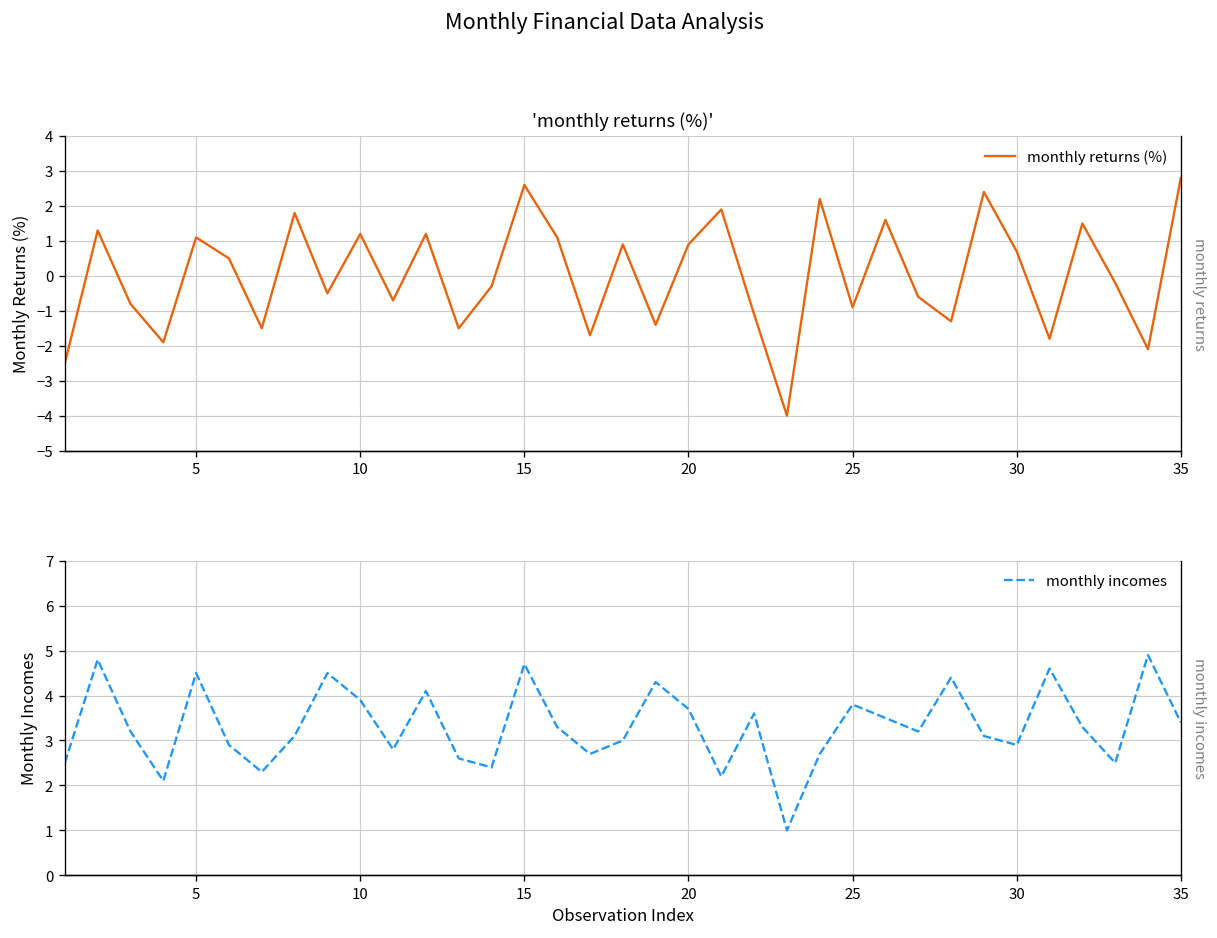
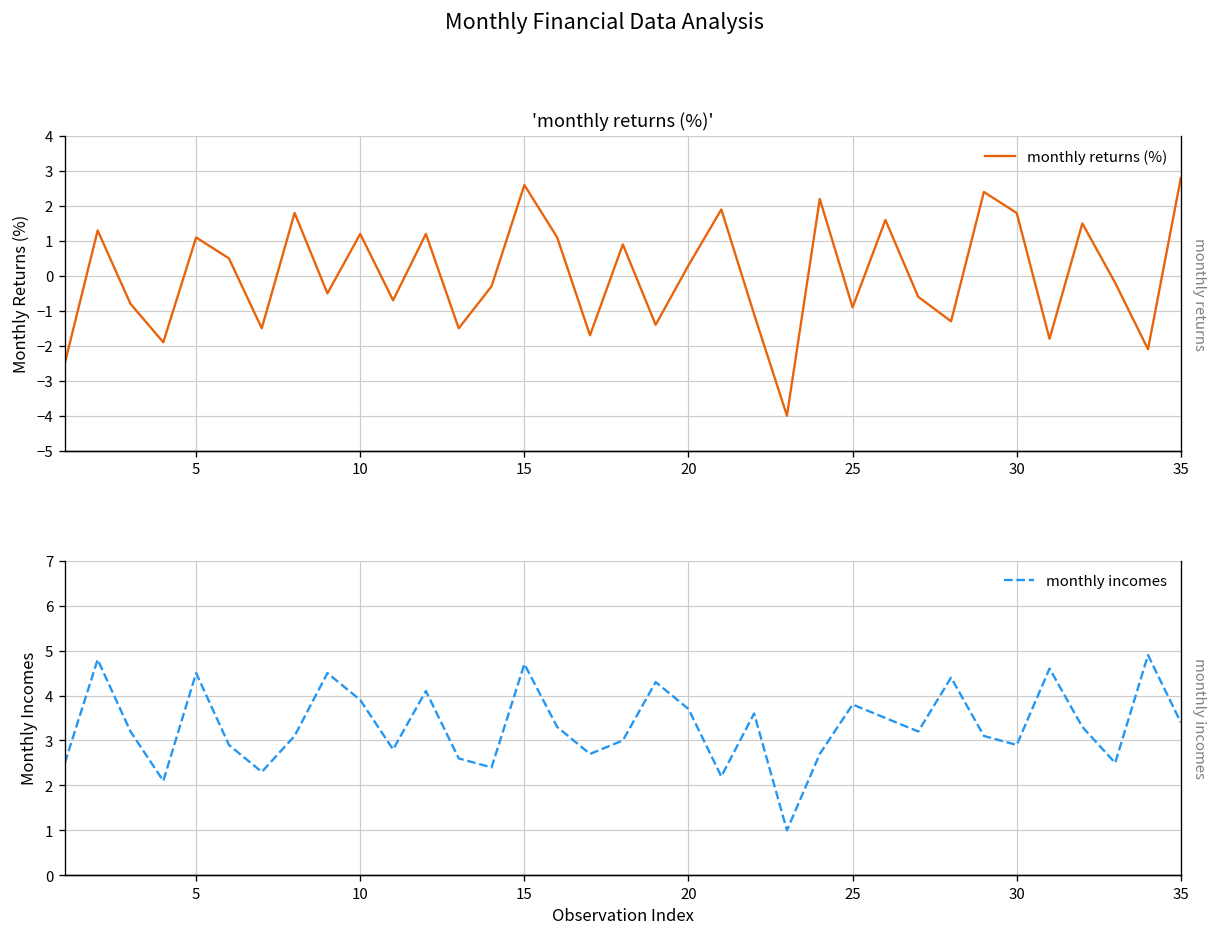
'monthly returns (%)', 20: 0.9 -> 0.3
'monthly returns (%)', 30: 0.7 -> 1.8
